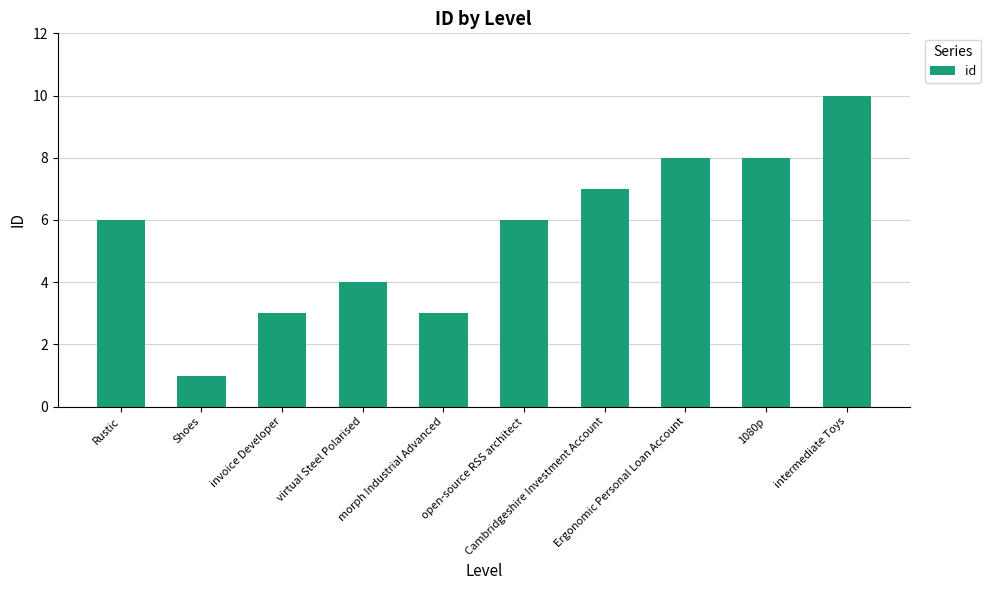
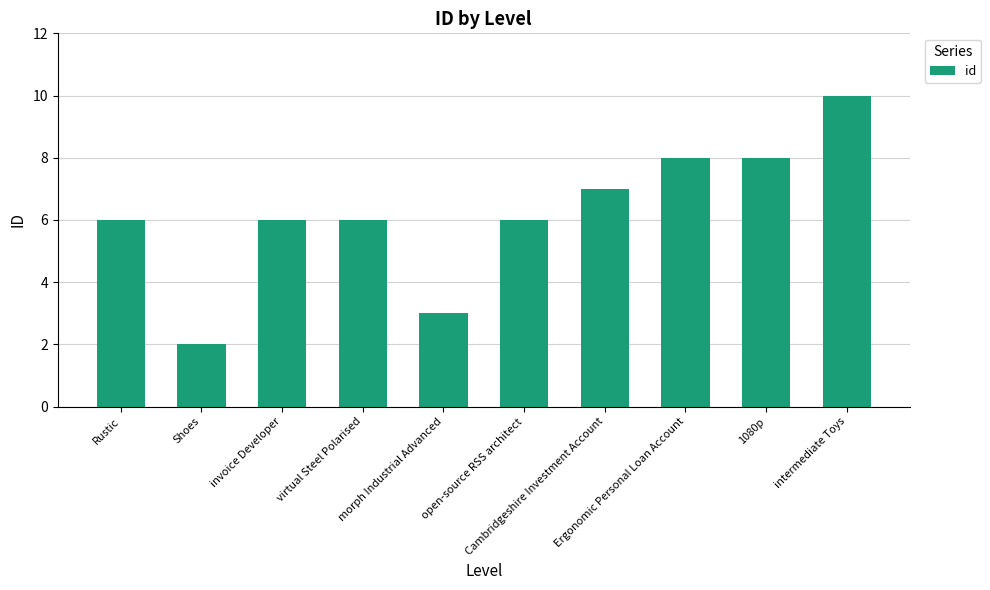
Shoes: 1 -> 2
invoice Developer: 3 -> 6
virtual Steel Polarised: 4 -> 6
